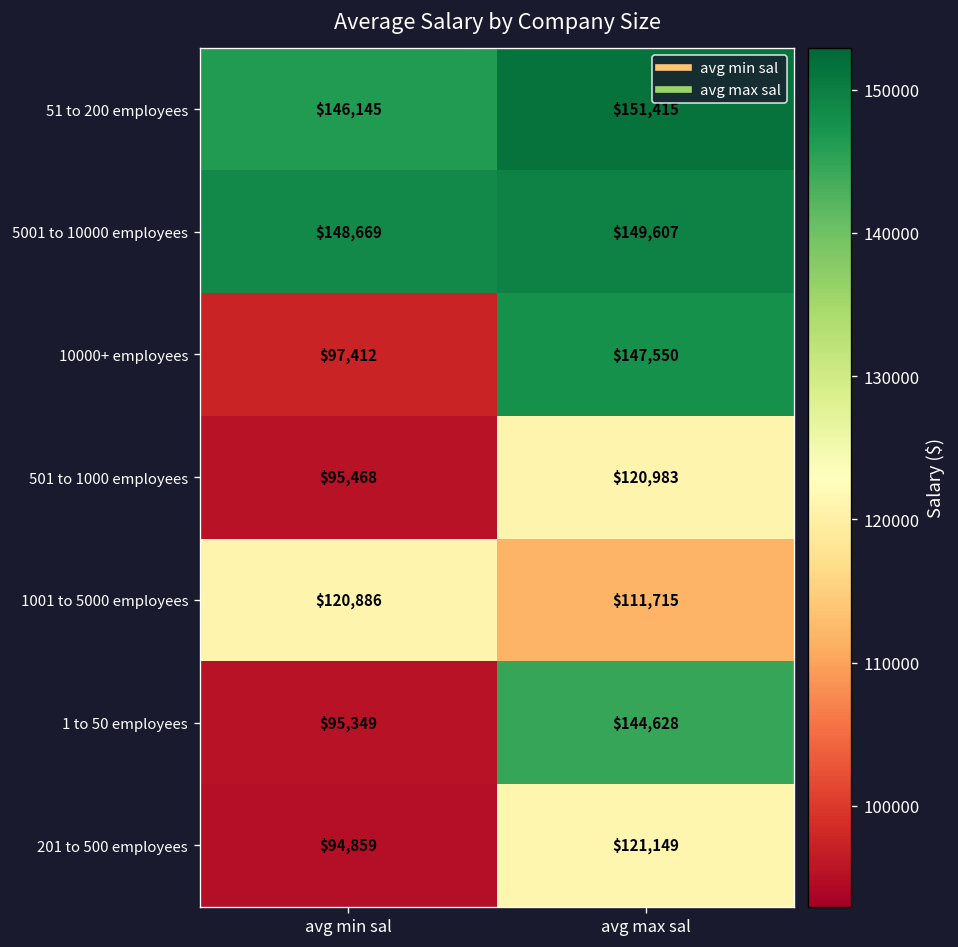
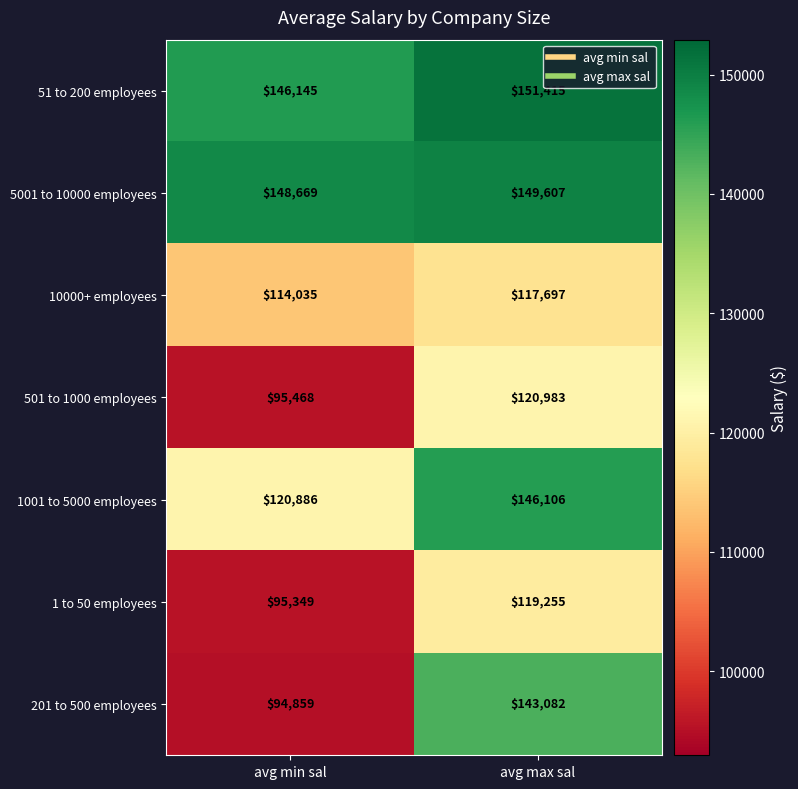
10000+ employees, avg min sal: $97,412 -> $114,035
10000+ employees, avg max sal: $147,550 -> $117,697
1001 to 5000 employees, avg max sal: $111,715 -> $146,106
1 to 50 employees, avg max sal: $144,628 -> $119,255
201 to 500 employees, avg max sal: $121,149 -> $143,082
